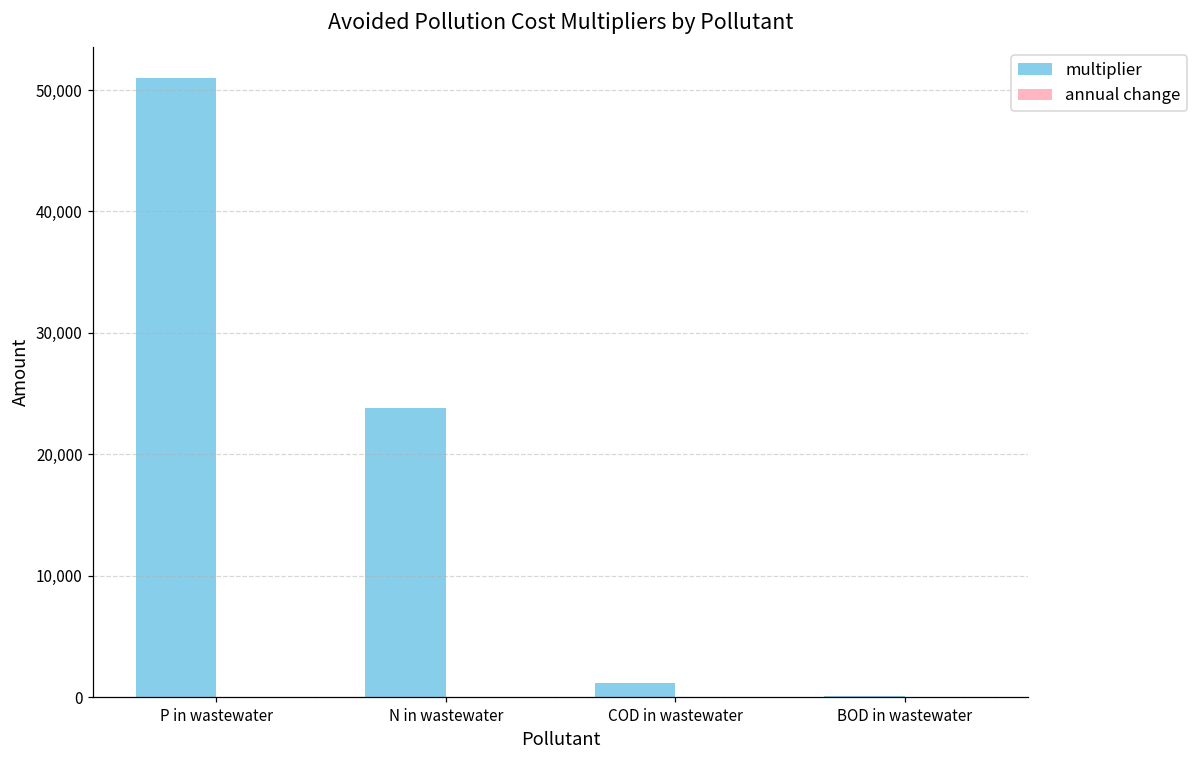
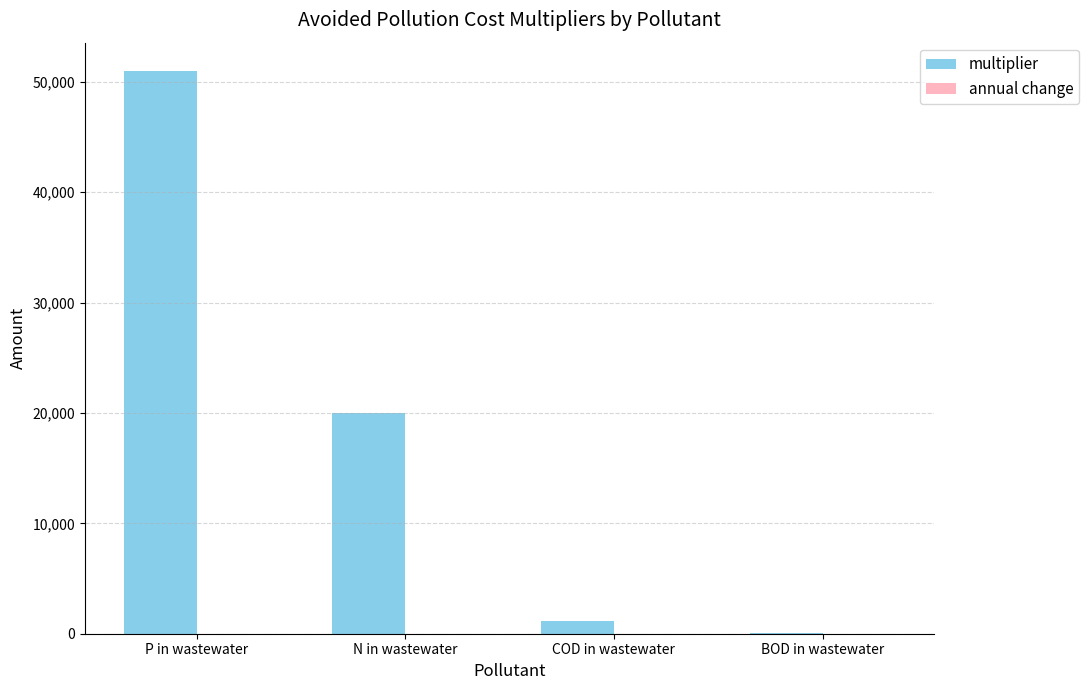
multiplier, N in wastewater: 23,800 -> 20,000
